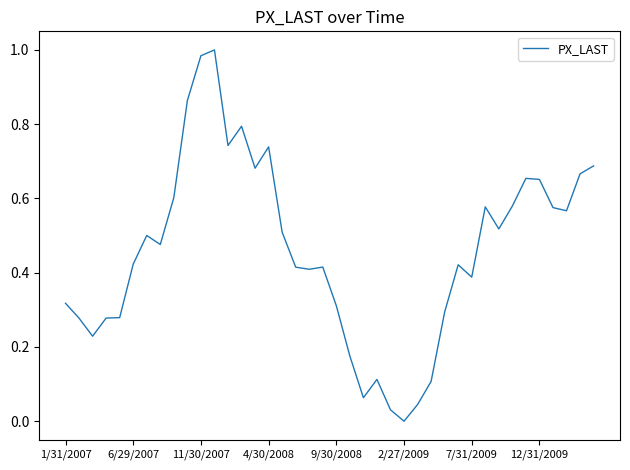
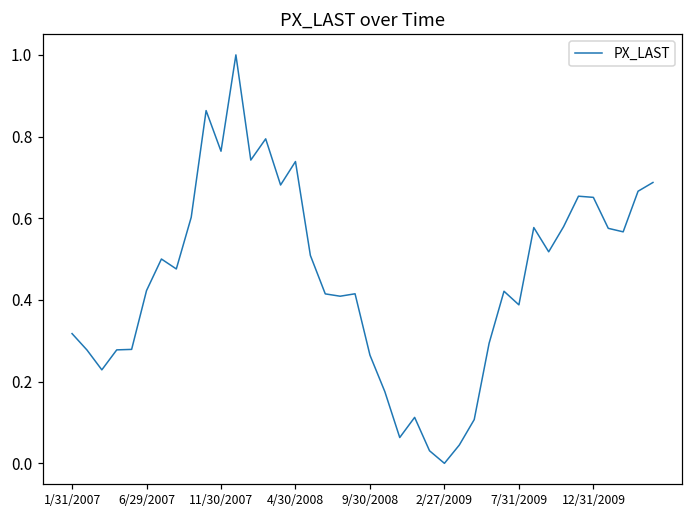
11/30/2007: 0.98 -> 0.76
9/30/2008: 0.31 -> 0.26
